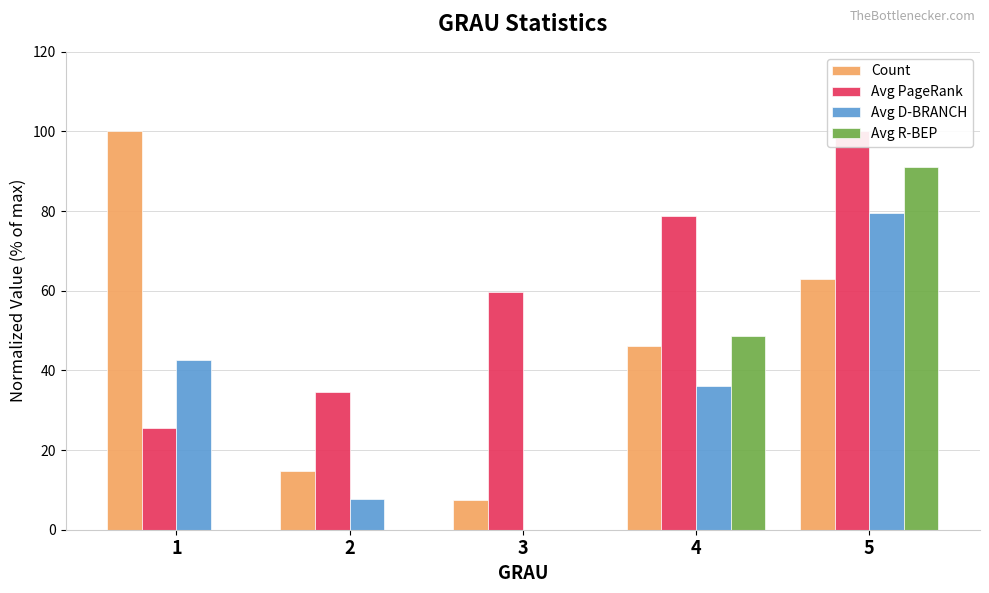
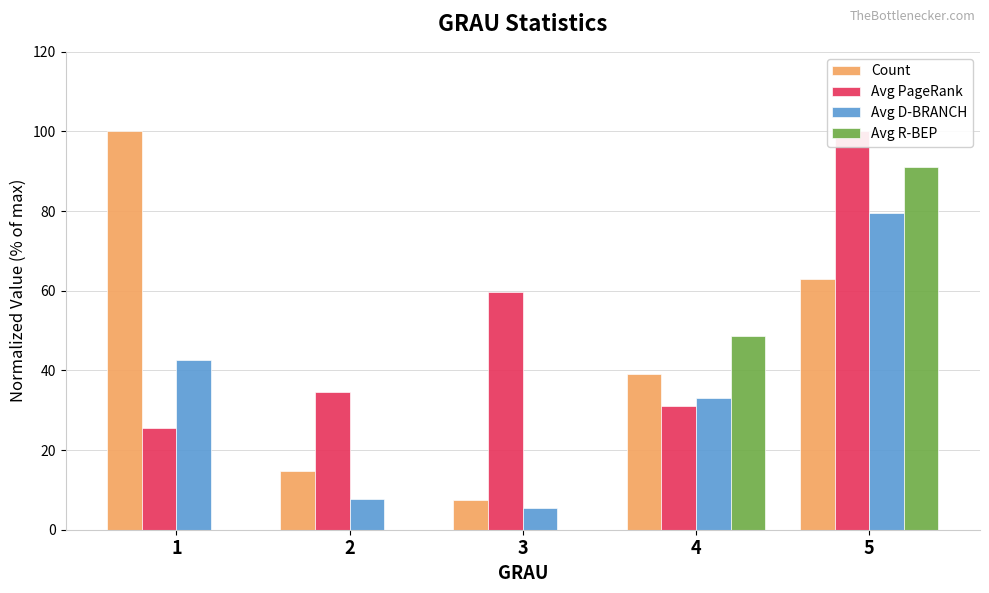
Avg D-BRANCH, 3: 0 -> 5
Count, 4: 46 -> 39
Avg PageRank, 4: 79 -> 31
Avg D-BRANCH, 4: 36 -> 33
